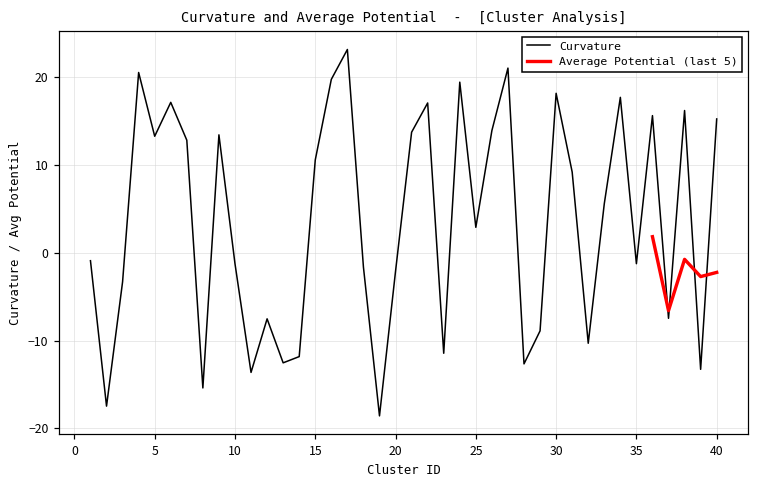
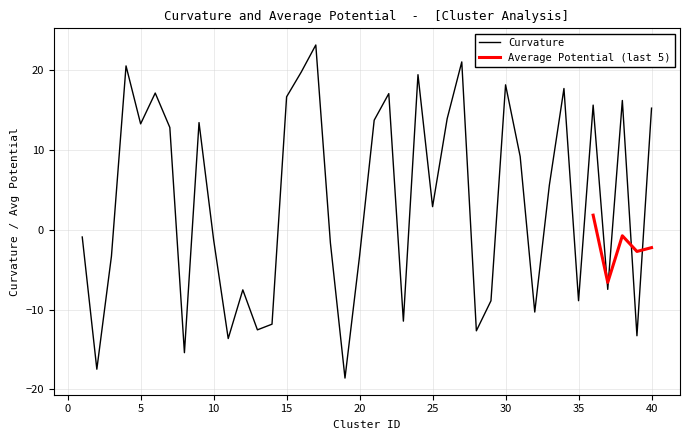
Curvature, 15: 11 -> 17
Curvature, 20: -2 -> -3
Curvature, 35: -1 -> -9
